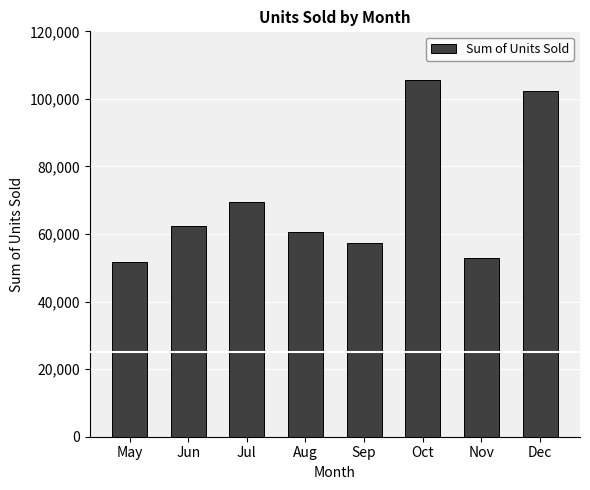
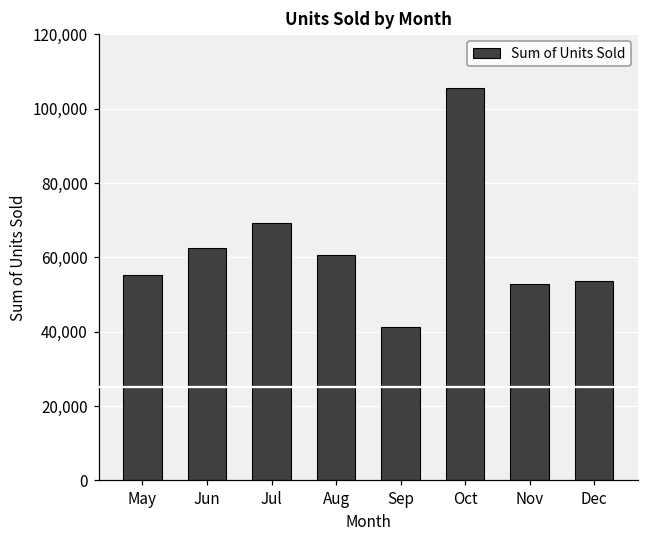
May: 52,000 -> 55,000
Sep: 57,000 -> 41,000
Dec: 102,000 -> 54,000
